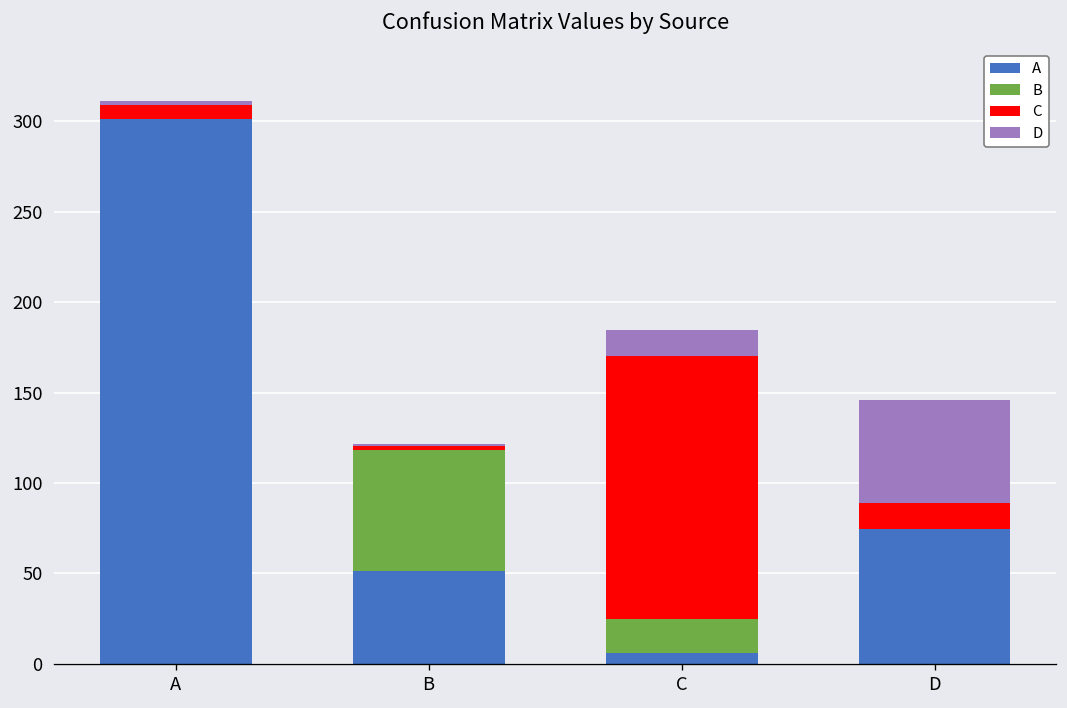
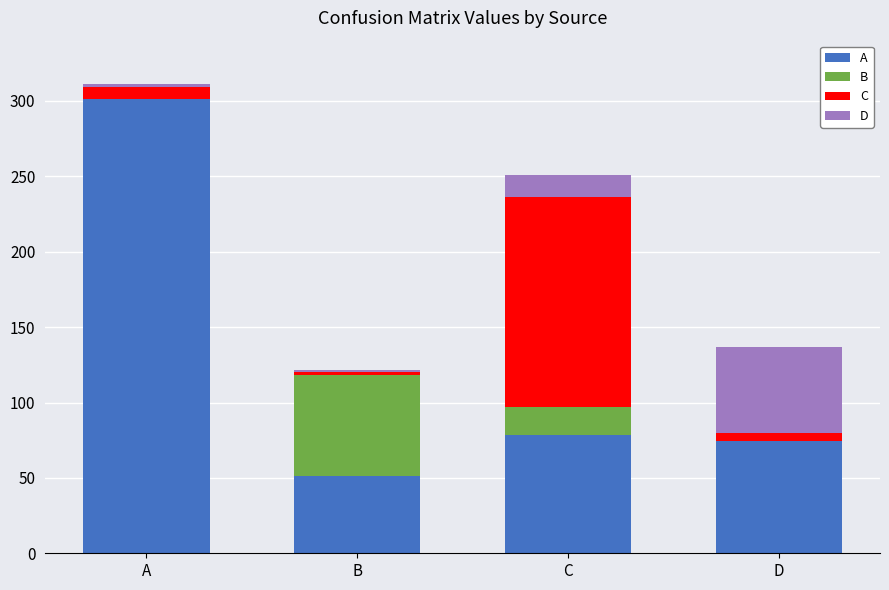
A, C: 6 -> 78
C, C: 145 -> 139
C, D: 14 -> 5
